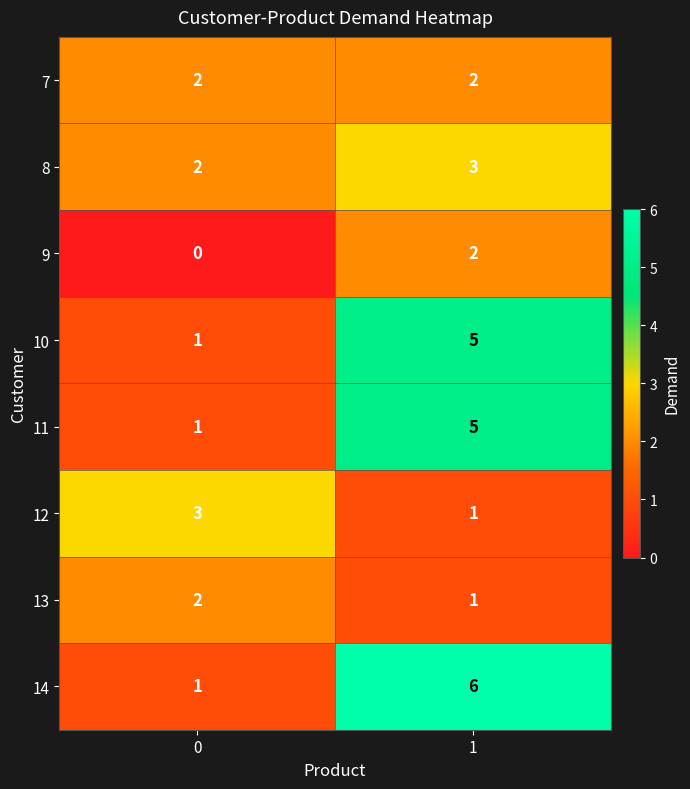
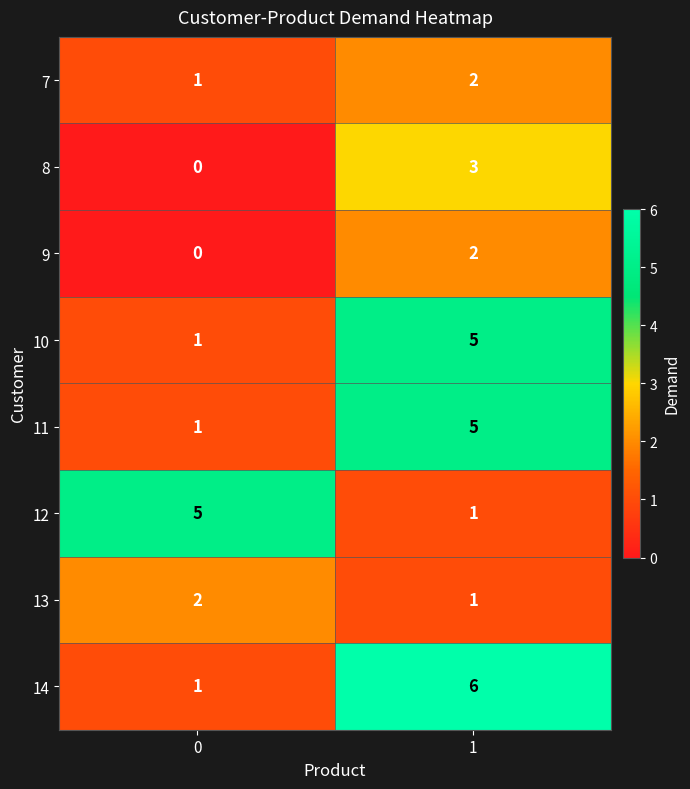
7, 0: 2 -> 1
8, 0: 2 -> 0
12, 0: 3 -> 5
